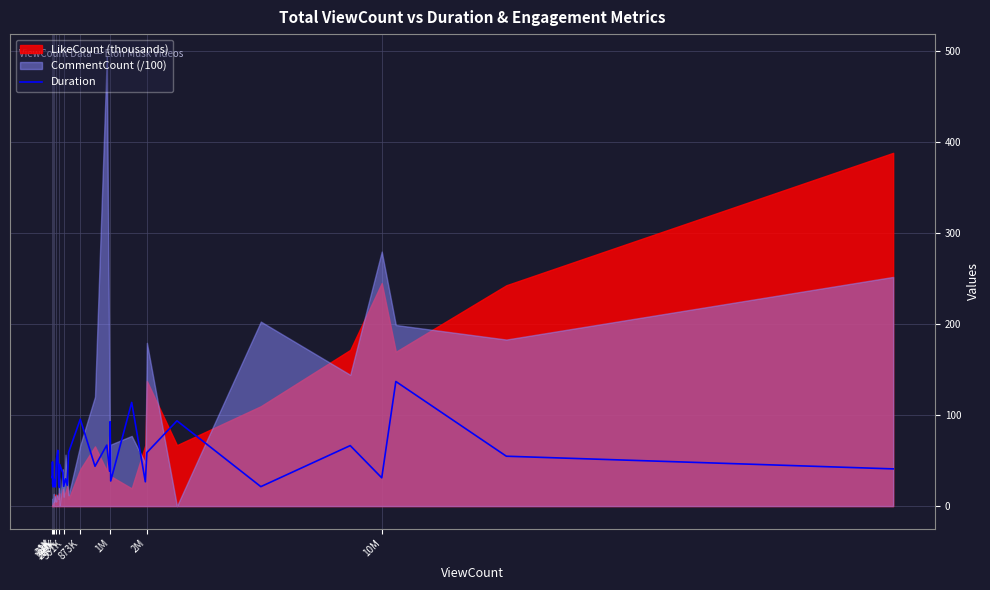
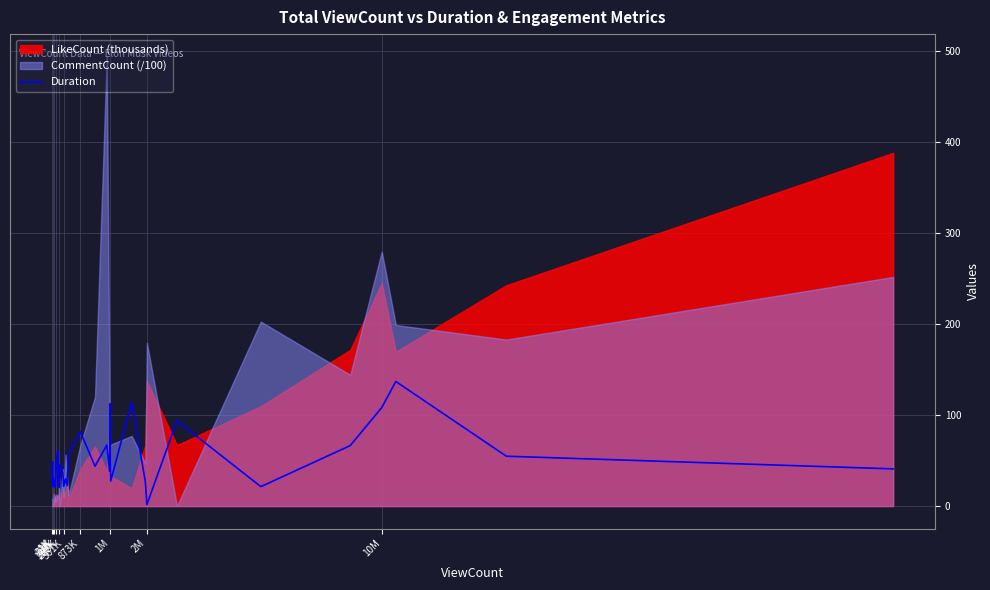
Duration, 873K: 100 -> 80
Duration, 1M: 90 -> 110
Duration, 2M: 60 -> 0
Duration, 10M: 30 -> 110
